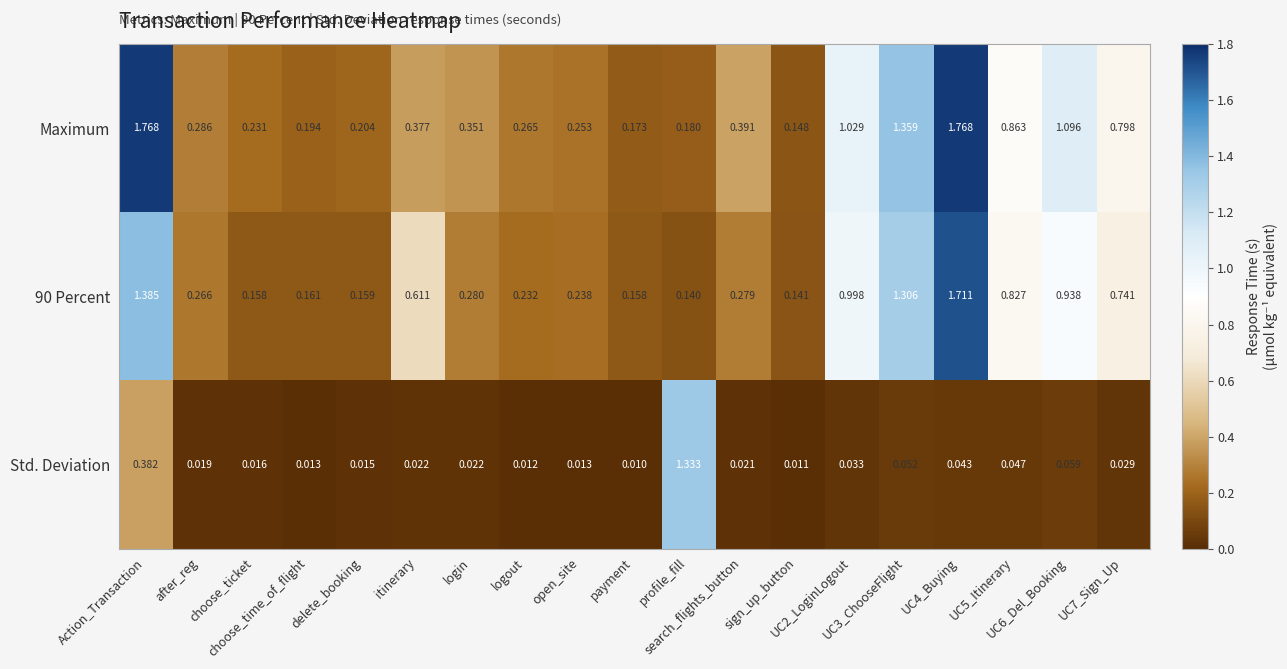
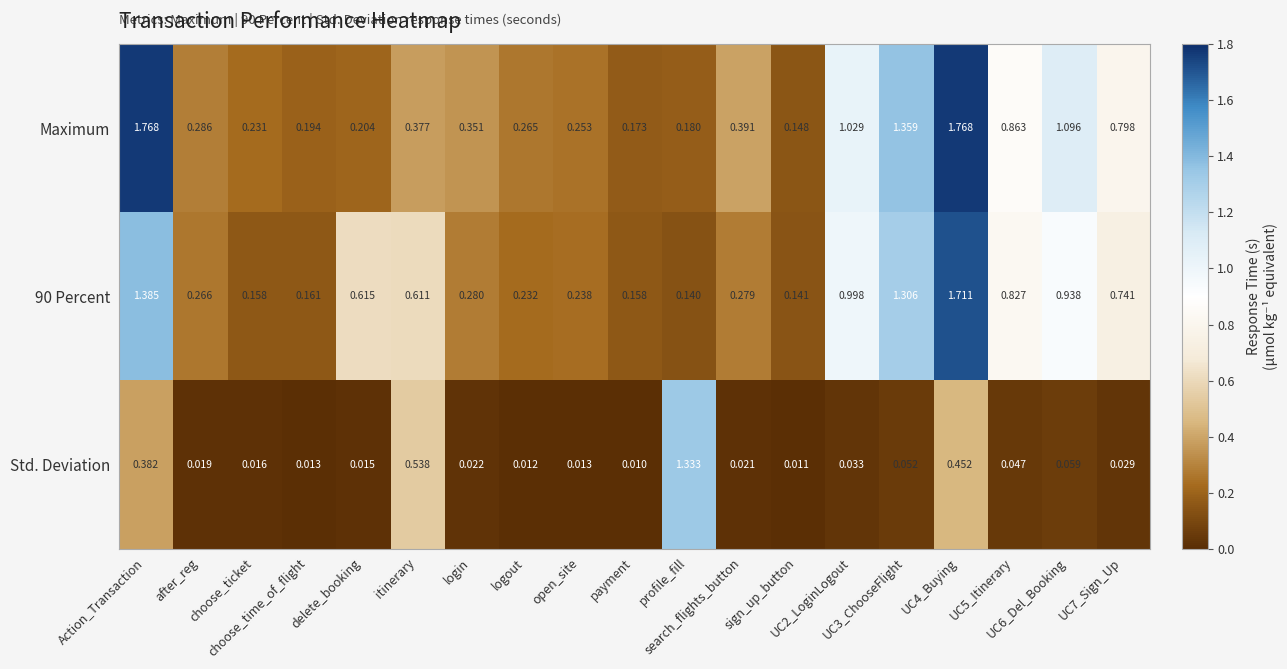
90 Percent, delete_booking: 0.159 -> 0.615
Std. Deviation, itinerary: 0.022 -> 0.538
Std. Deviation, UC4_Buying: 0.043 -> 0.452
